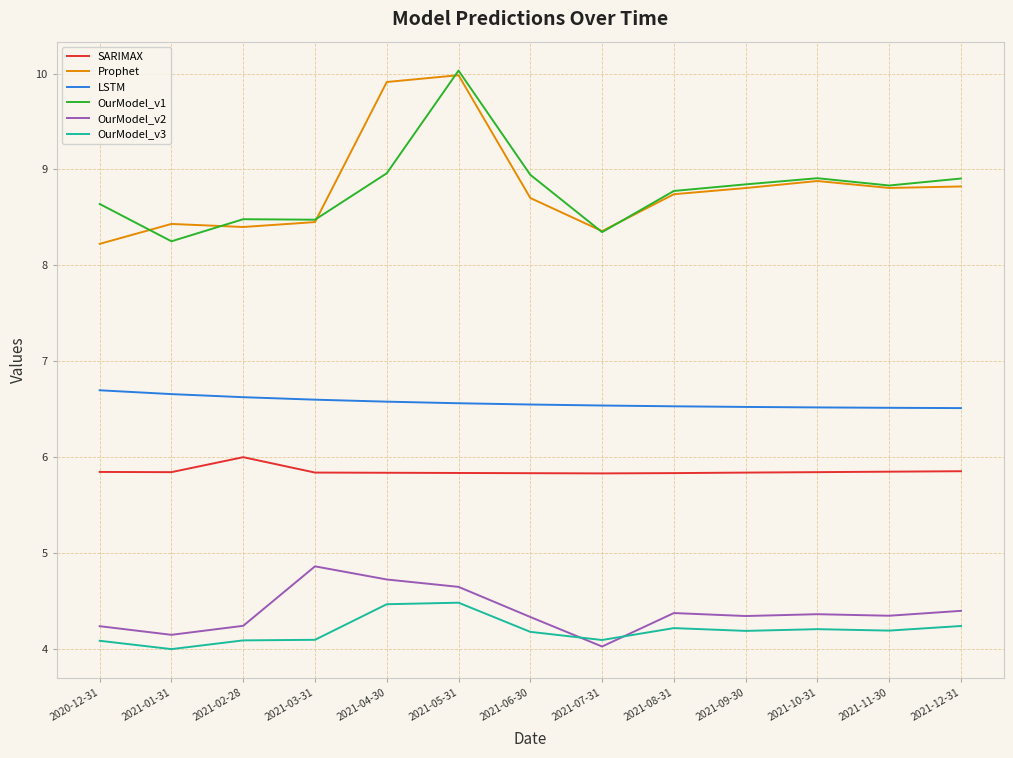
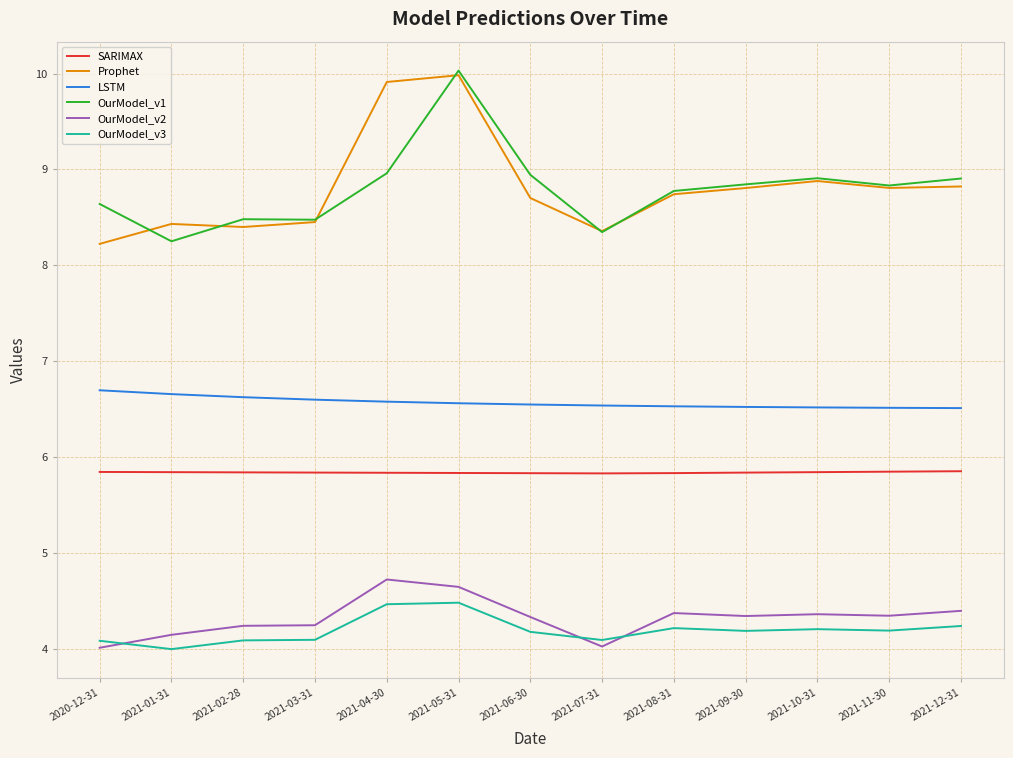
OurModel_v2, 2020-12-31: 4.2 -> 4.0
SARIMAX, 2021-02-28: 6.0 -> 5.8
OurModel_v2, 2021-03-31: 4.9 -> 4.2
